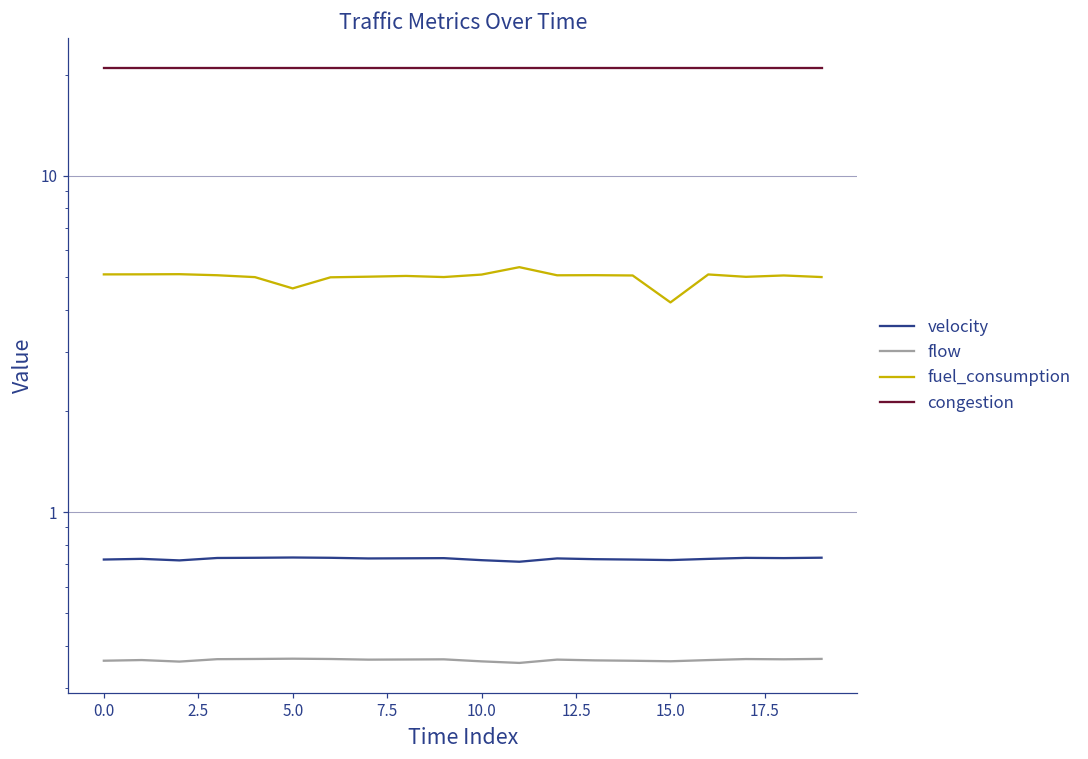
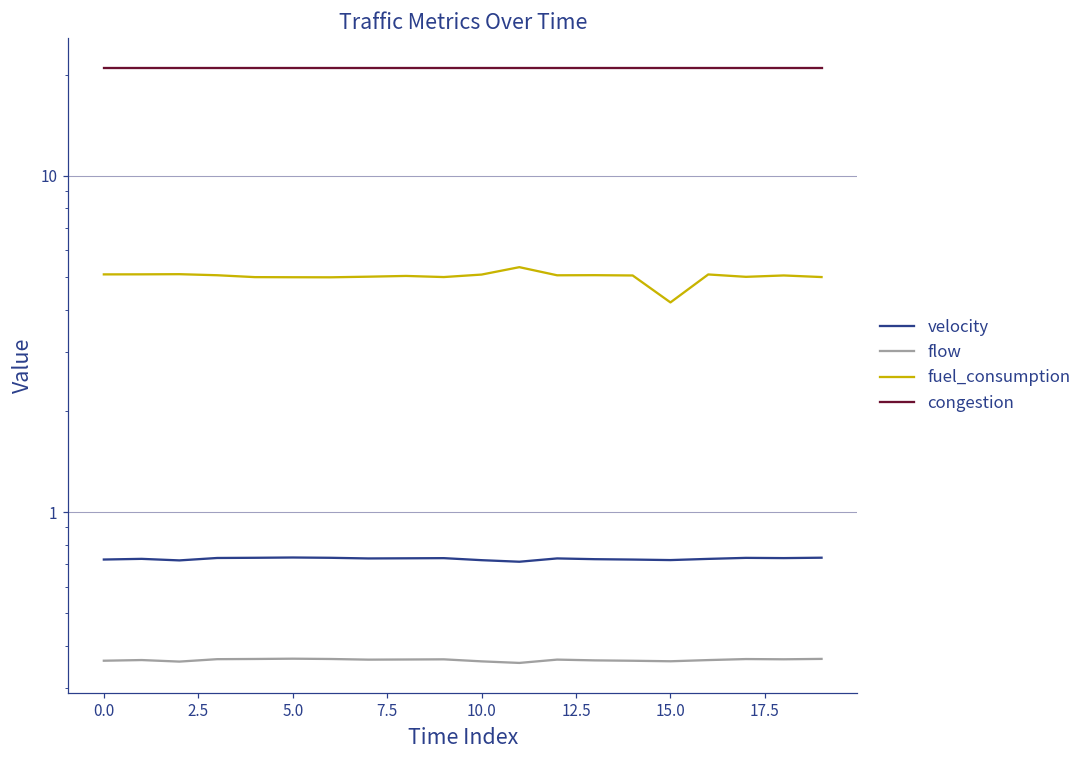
fuel_consumption, 5.0: 4.6 -> 5.0
